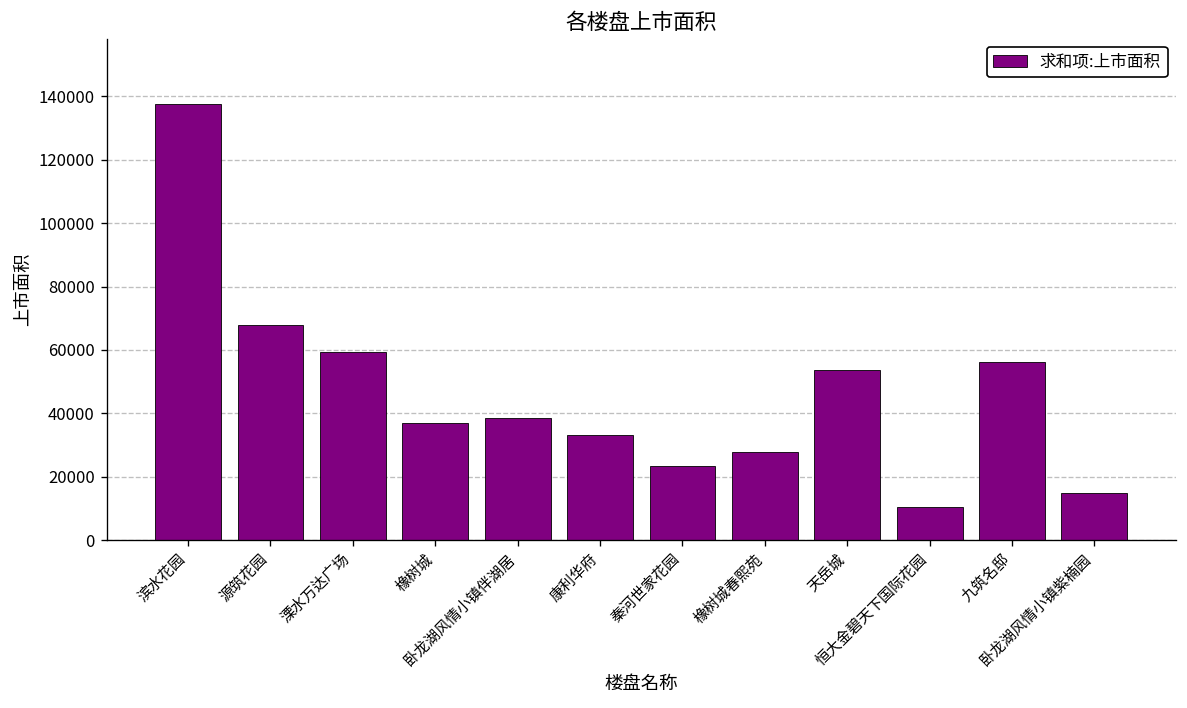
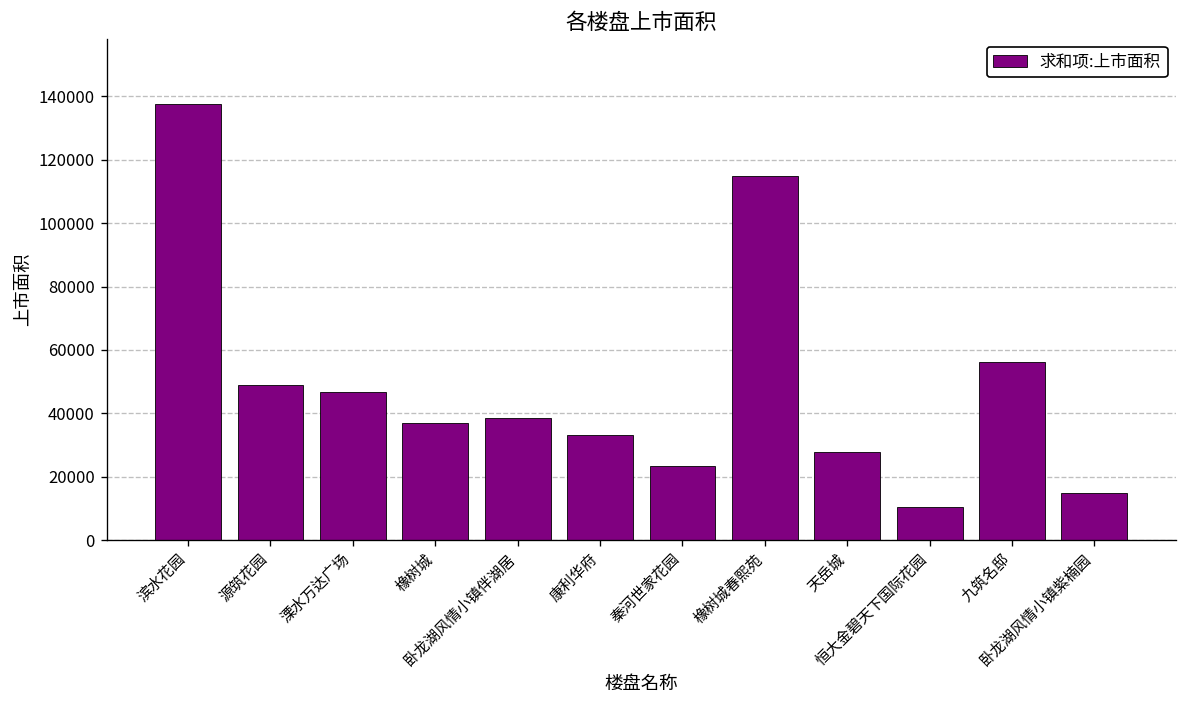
源筑花园: 68000 -> 49000
溧水万达广场: 59000 -> 47000
橡树城春熙苑: 28000 -> 115000
天岳城: 54000 -> 28000
